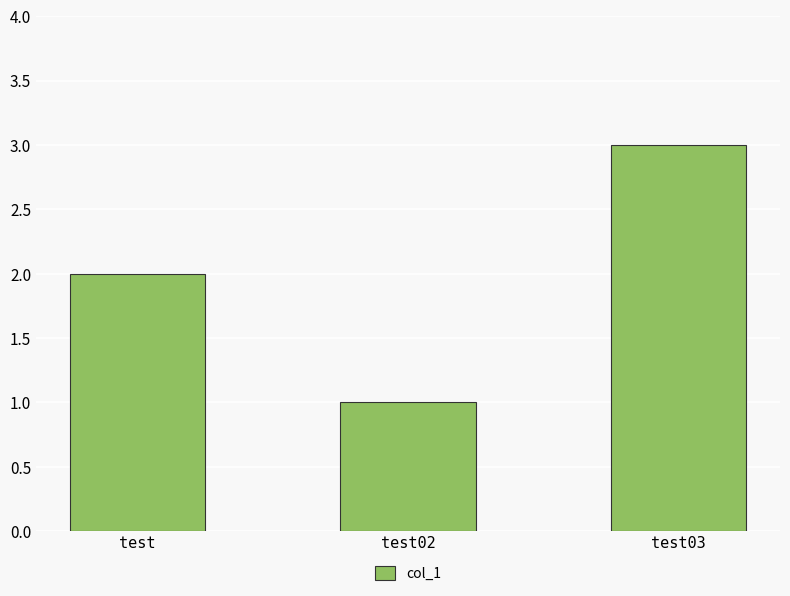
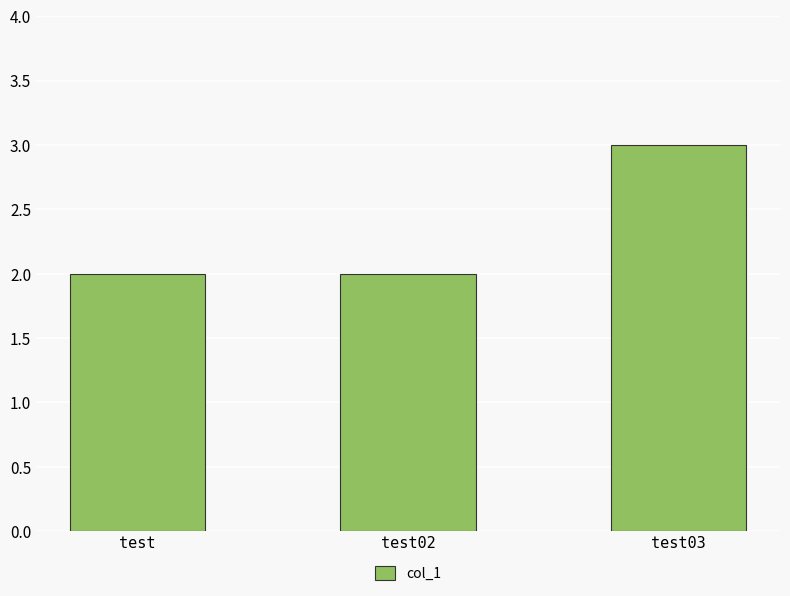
test02: 1 -> 2
